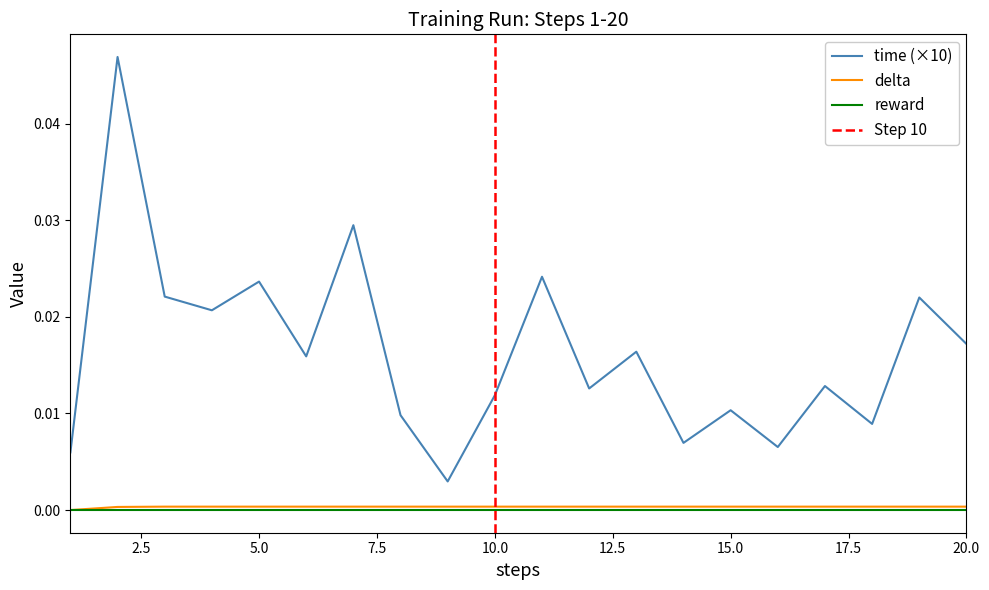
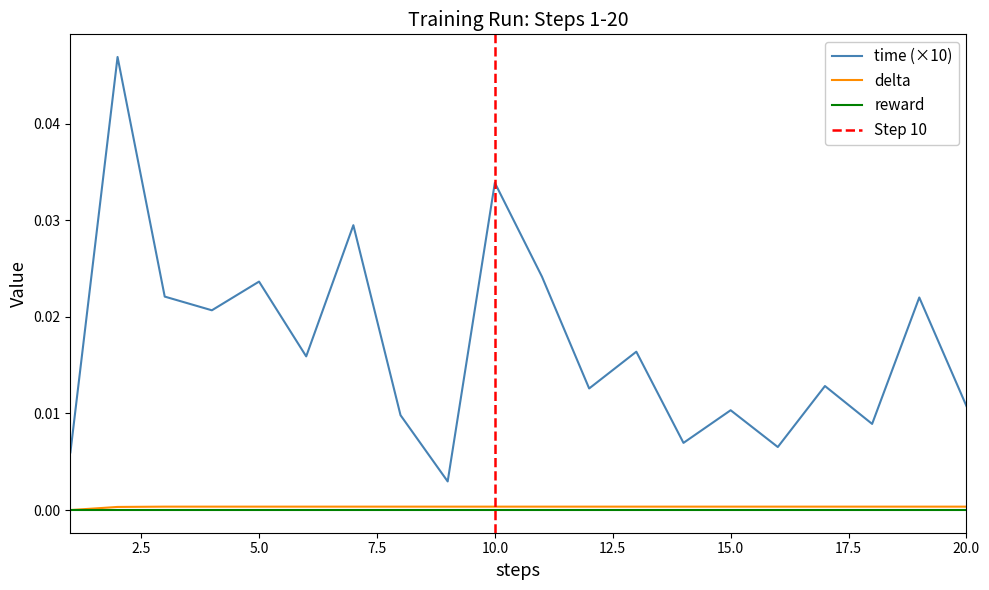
time (×10), 10.0: 0.012 -> 0.034
time (×10), 20.0: 0.017 -> 0.011
